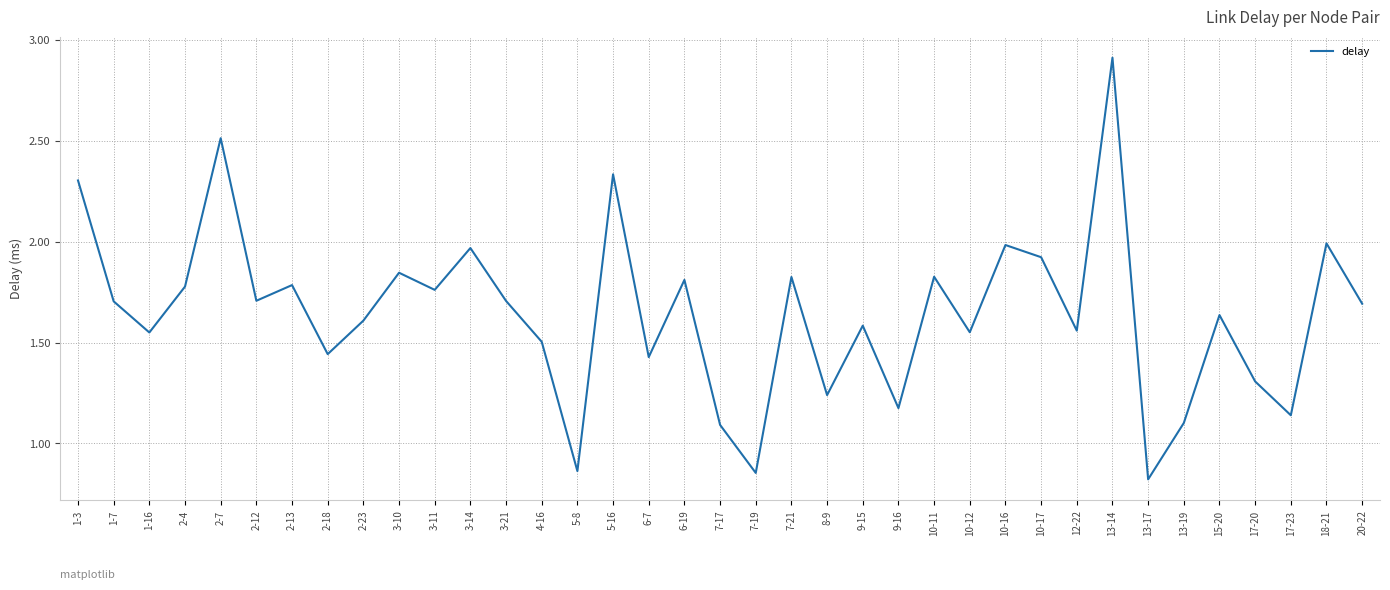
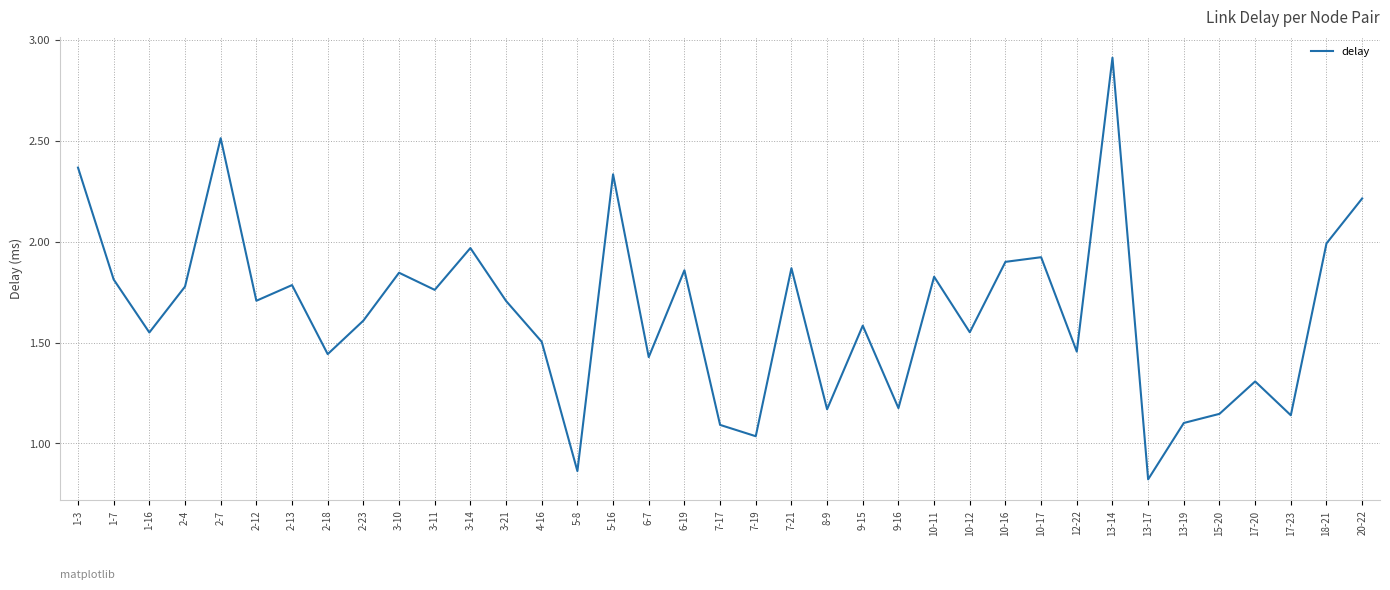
1-3: 2.30 -> 2.37
1-7: 1.70 -> 1.81
6-19: 1.81 -> 1.86
7-19: 0.85 -> 1.04
7-21: 1.83 -> 1.87
8-9: 1.24 -> 1.17
10-16: 1.98 -> 1.90
12-22: 1.56 -> 1.46
15-20: 1.64 -> 1.15
20-22: 1.69 -> 2.21
